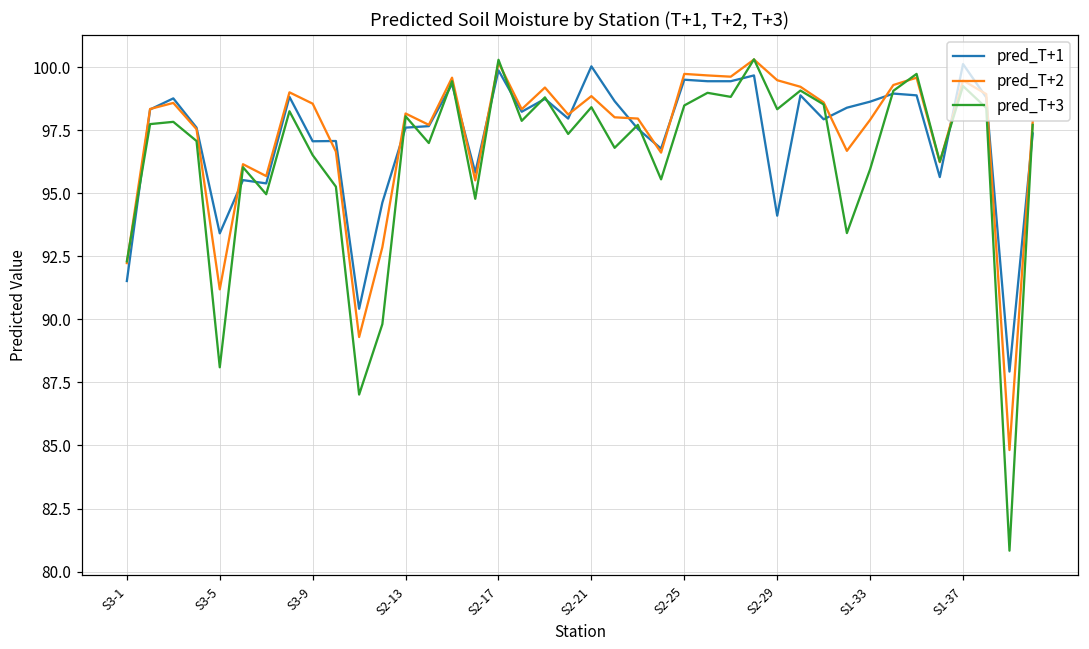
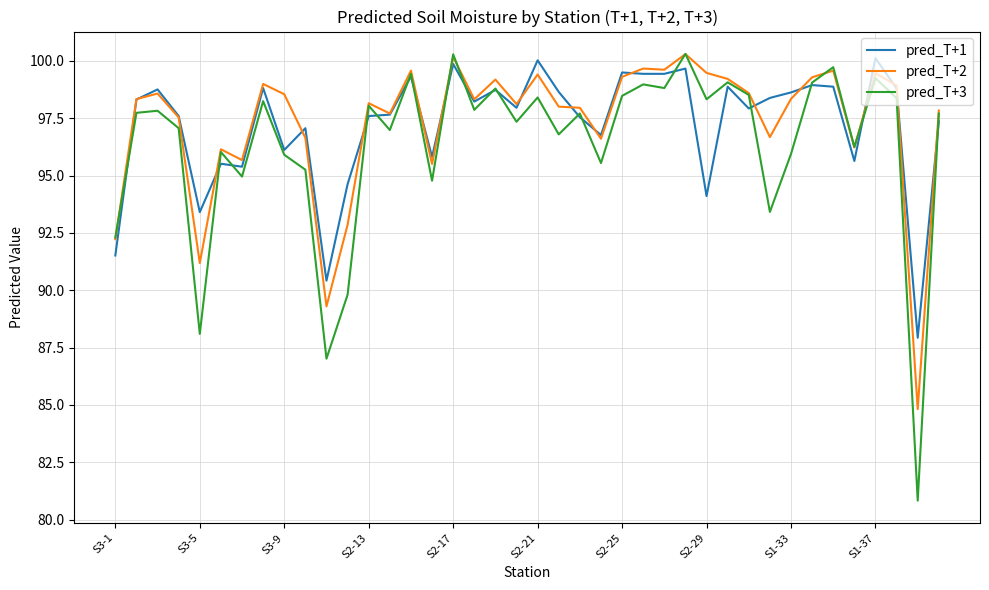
pred_T+1, S3-9: 97.1 -> 96.1
pred_T+3, S3-9: 96.5 -> 95.9
pred_T+2, S2-21: 98.9 -> 99.4
pred_T+2, S2-25: 99.7 -> 99.3
pred_T+2, S1-33: 97.9 -> 98.4
